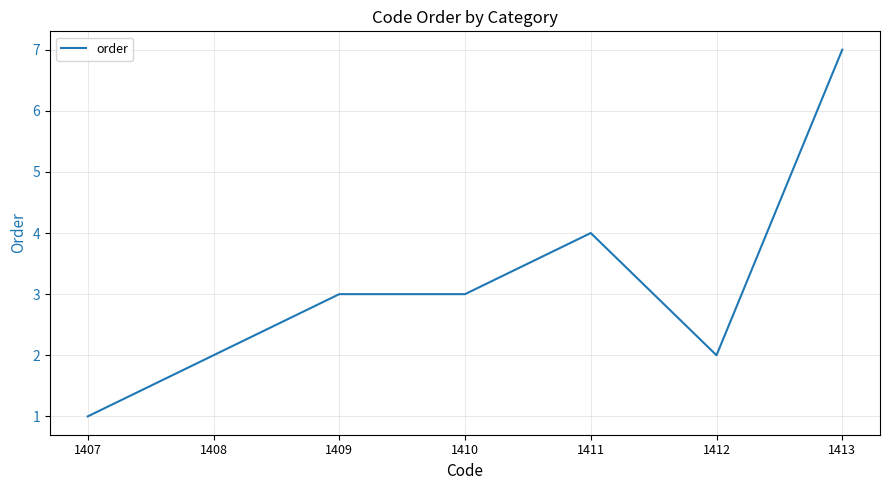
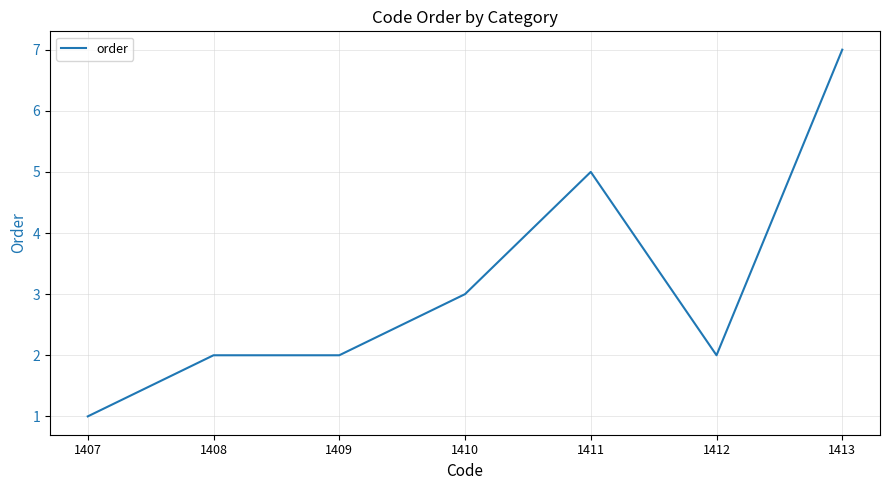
1409: 3 -> 2
1411: 4 -> 5
